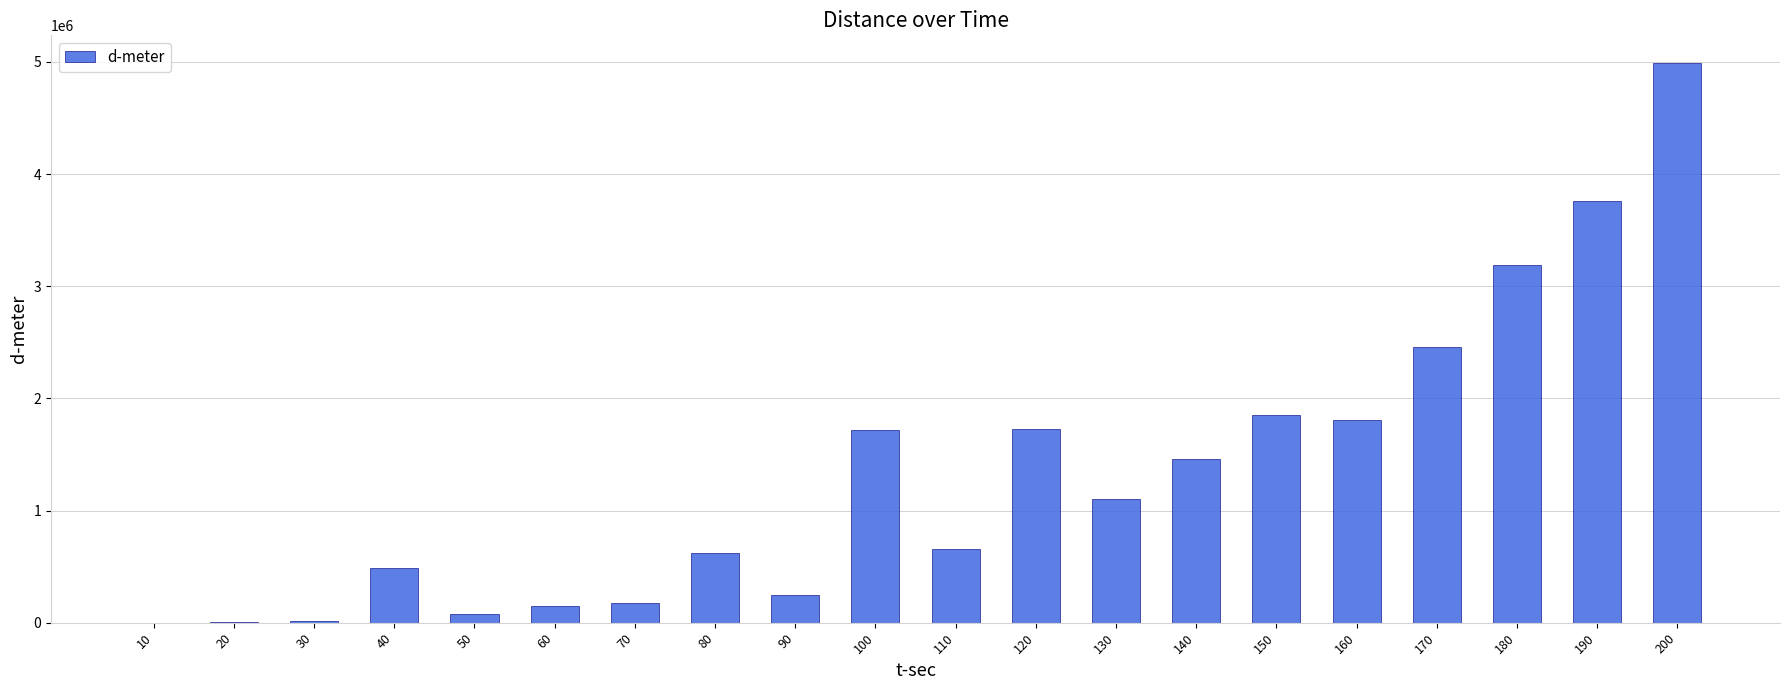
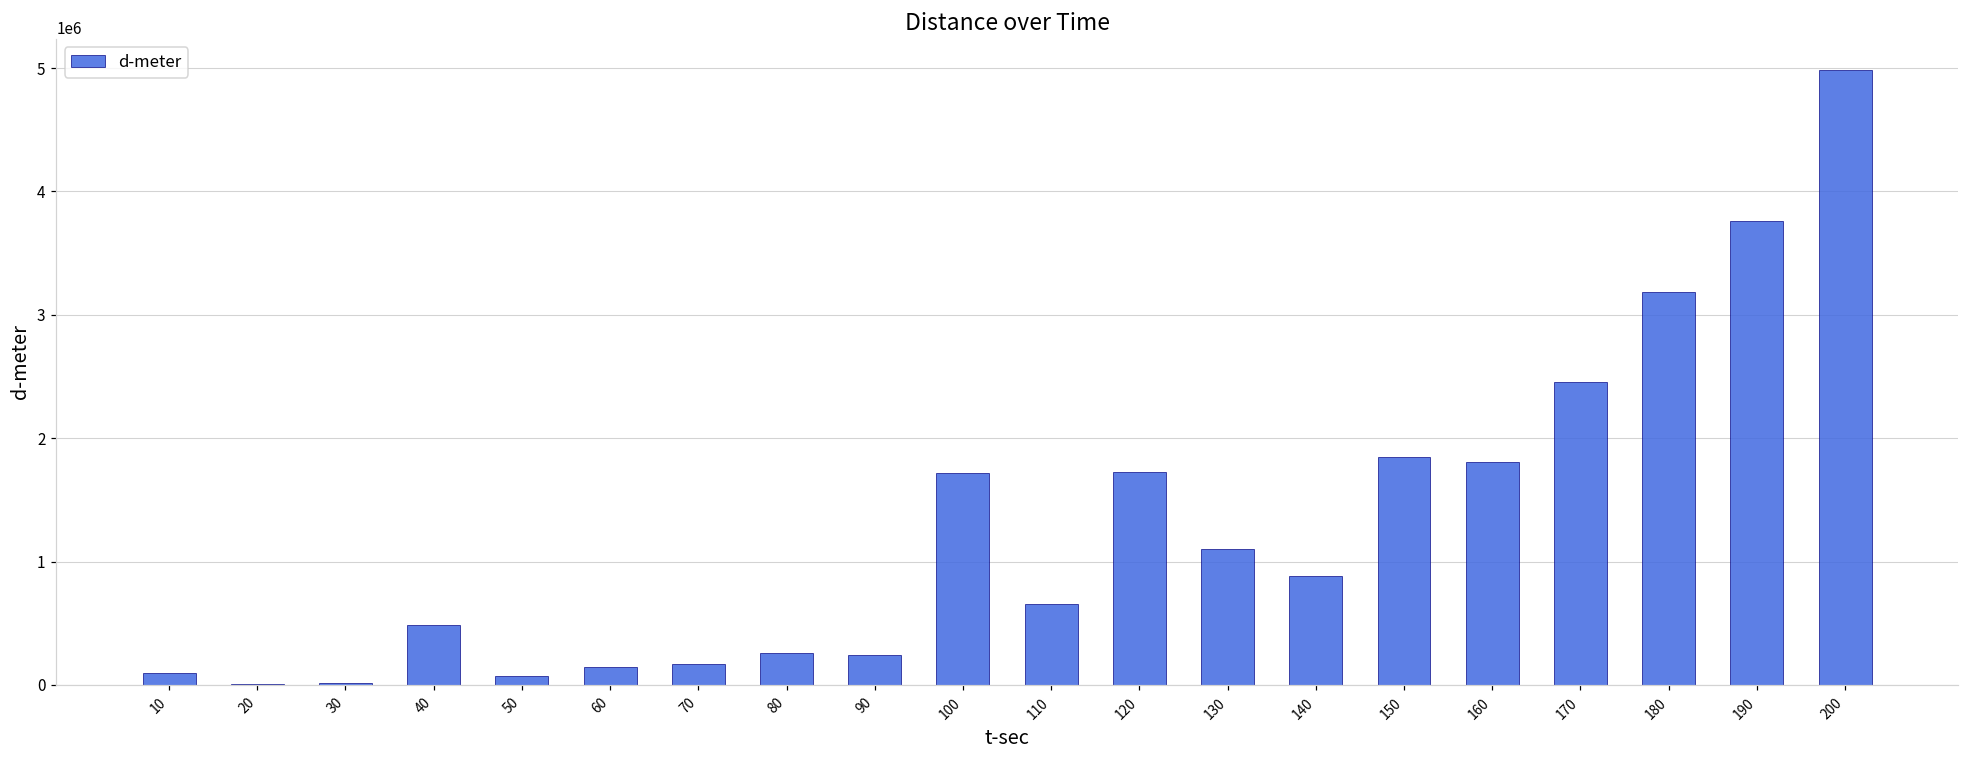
10: 0 -> 90000
80: 620000 -> 260000
140: 1460000 -> 880000
